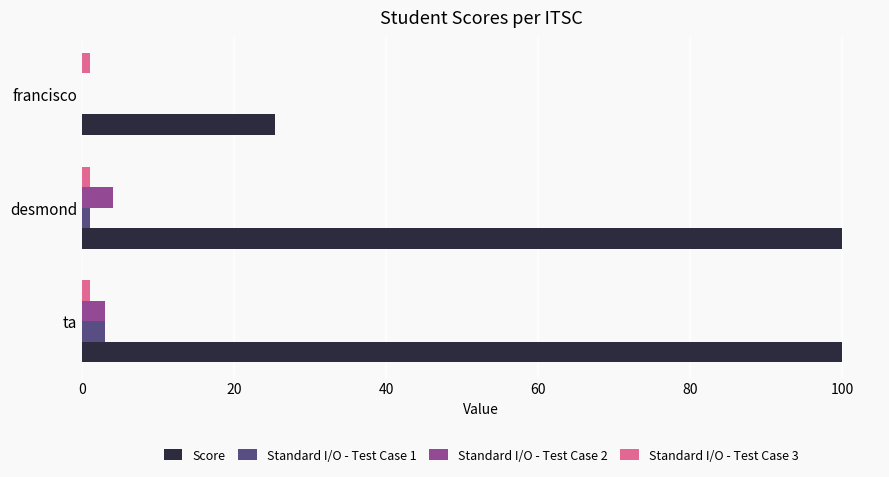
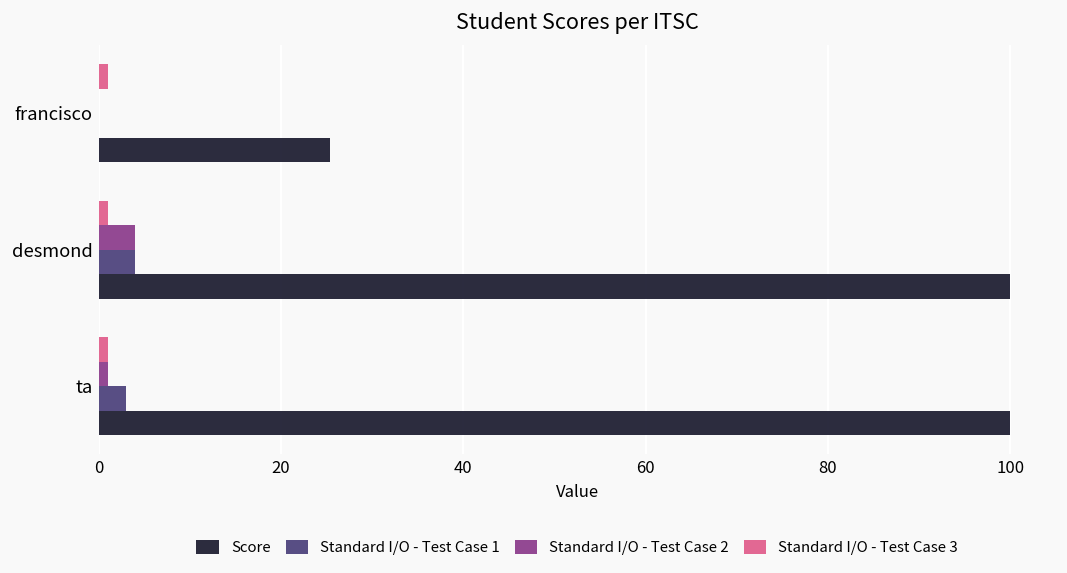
Standard I/O - Test Case 1, desmond: 1 -> 4
Standard I/O - Test Case 2, ta: 3 -> 1
